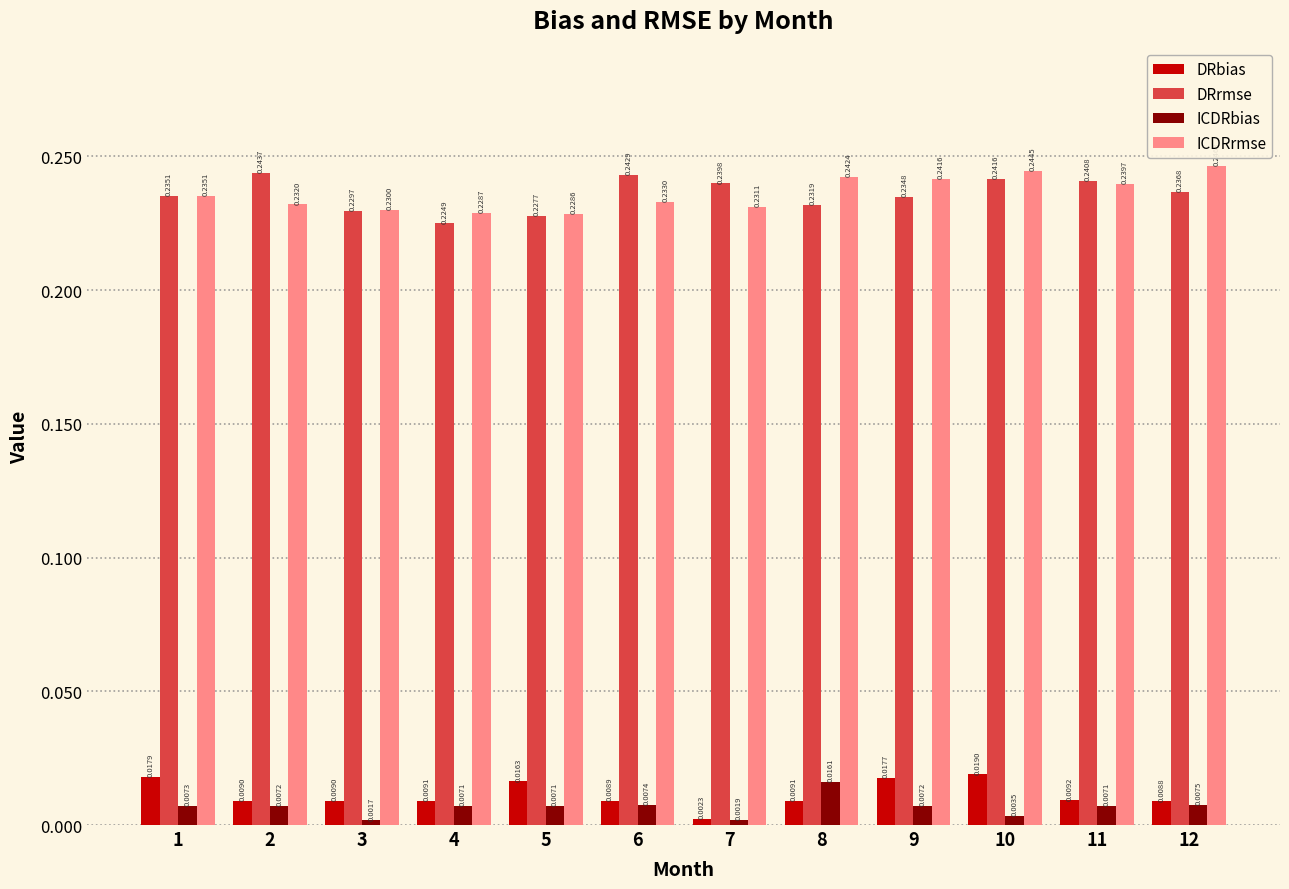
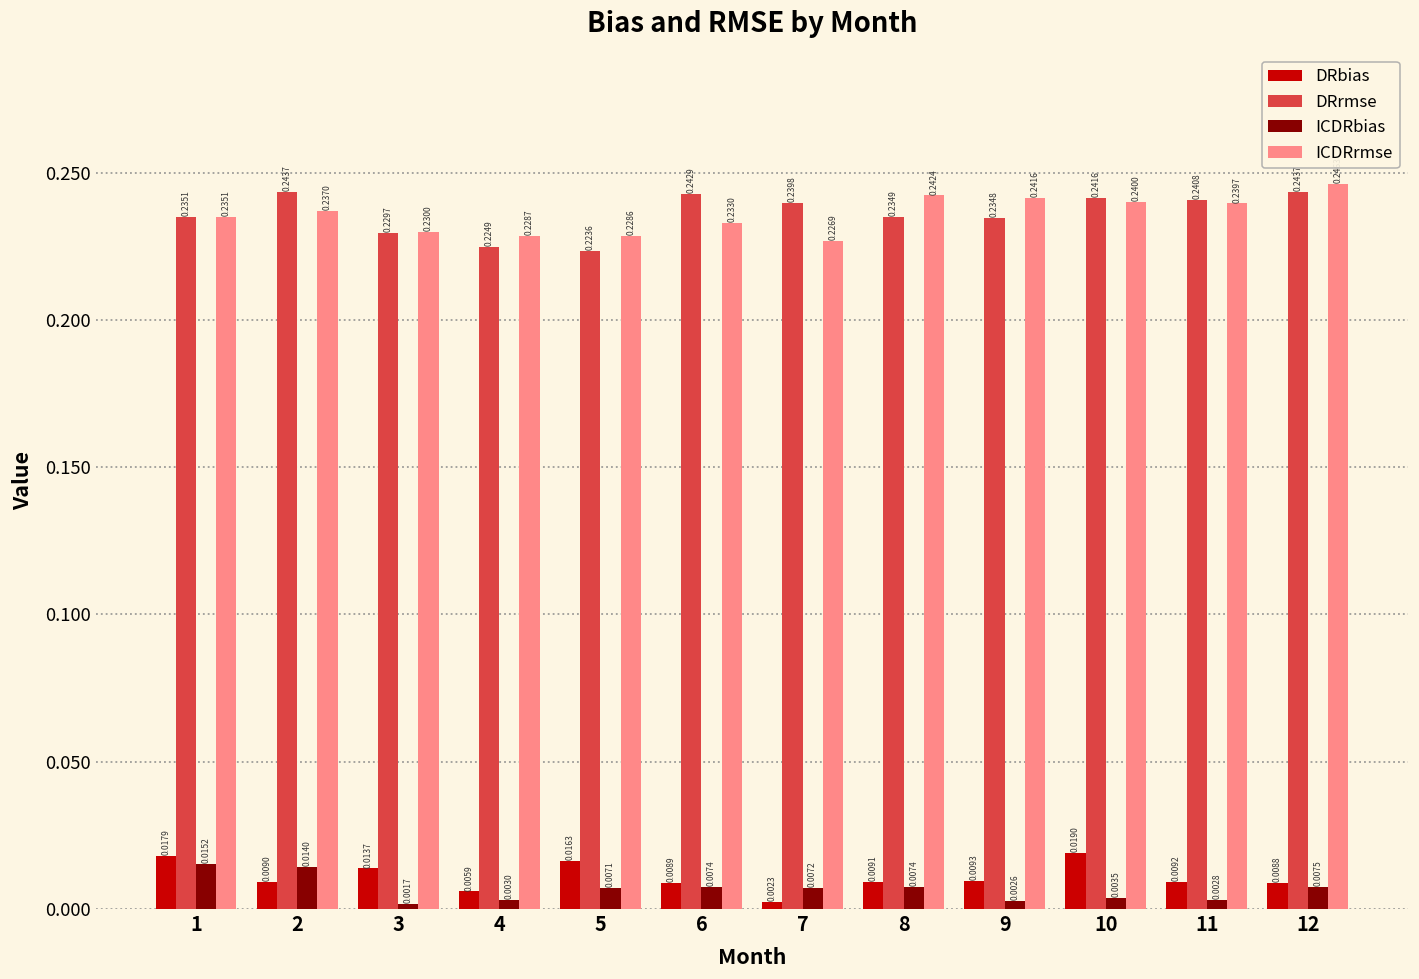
ICDRbias, 1: 0.0073 -> 0.0152
ICDRbias, 2: 0.0072 -> 0.0140
ICDRrmse, 2: 0.2320 -> 0.2370
DRbias, 3: 0.0090 -> 0.0137
DRbias, 4: 0.0091 -> 0.0059
ICDRbias, 4: 0.0071 -> 0.0030
DRrmse, 5: 0.2277 -> 0.2236
ICDRbias, 7: 0.0019 -> 0.0072
ICDRrmse, 7: 0.2311 -> 0.2269
DRrmse, 8: 0.2319 -> 0.2349
ICDRbias, 8: 0.0161 -> 0.0074
DRbias, 9: 0.0177 -> 0.0093
ICDRbias, 9: 0.0072 -> 0.0026
ICDRrmse, 10: 0.2445 -> 0.2400
ICDRbias, 11: 0.0071 -> 0.0028
DRrmse, 12: 0.237 -> 0.244
